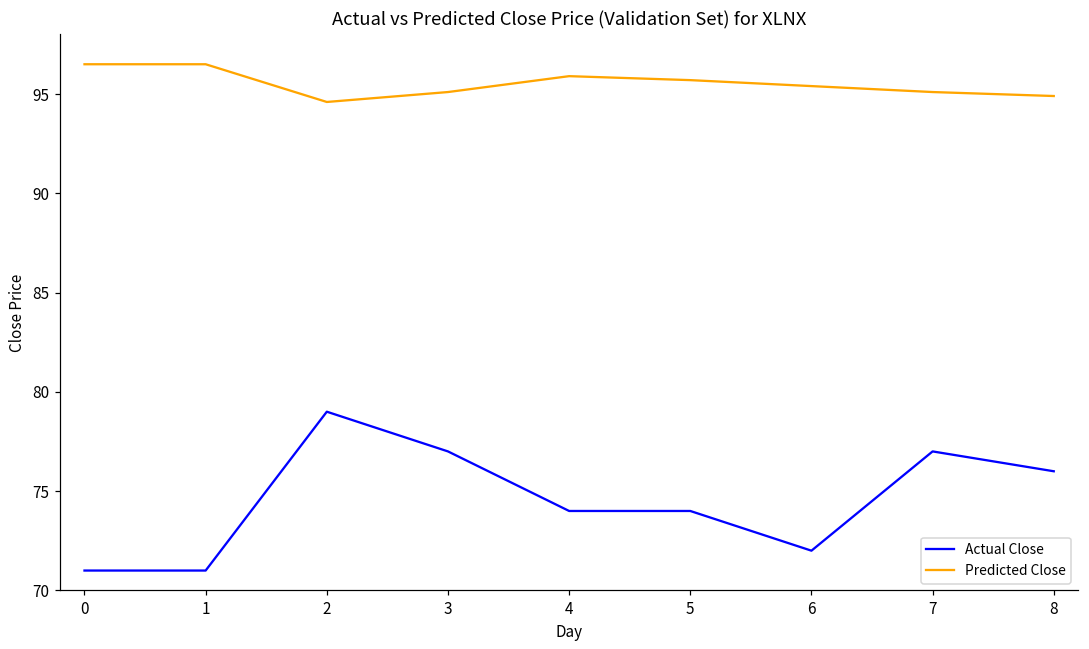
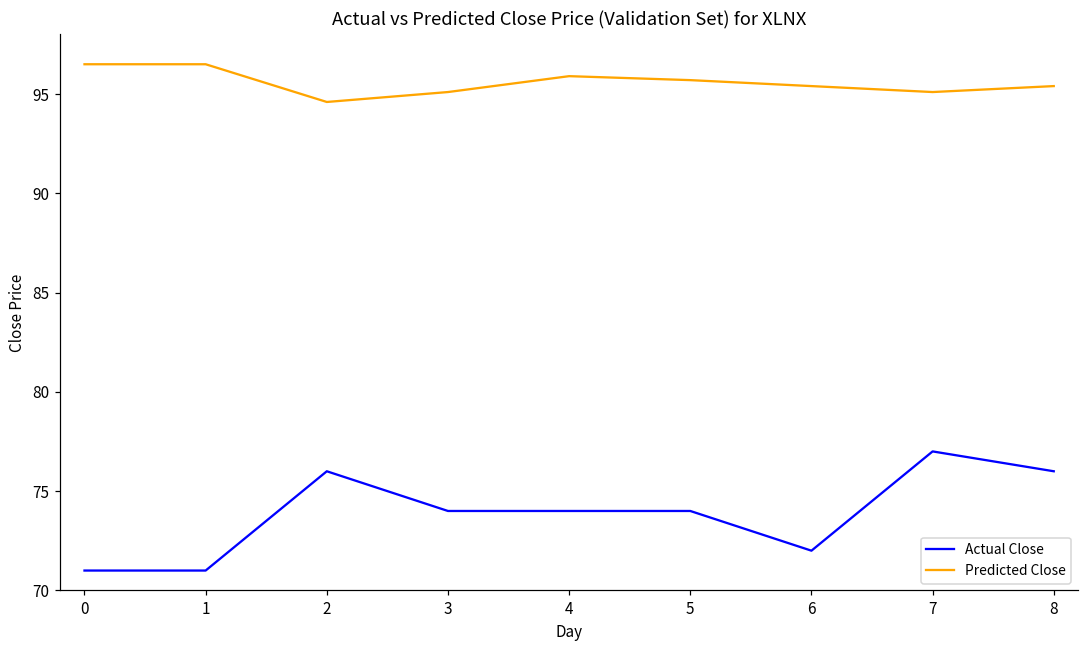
Actual Close, 2: 79 -> 76
Actual Close, 3: 77 -> 74
Predicted Close, 8: 94.9 -> 95.4
